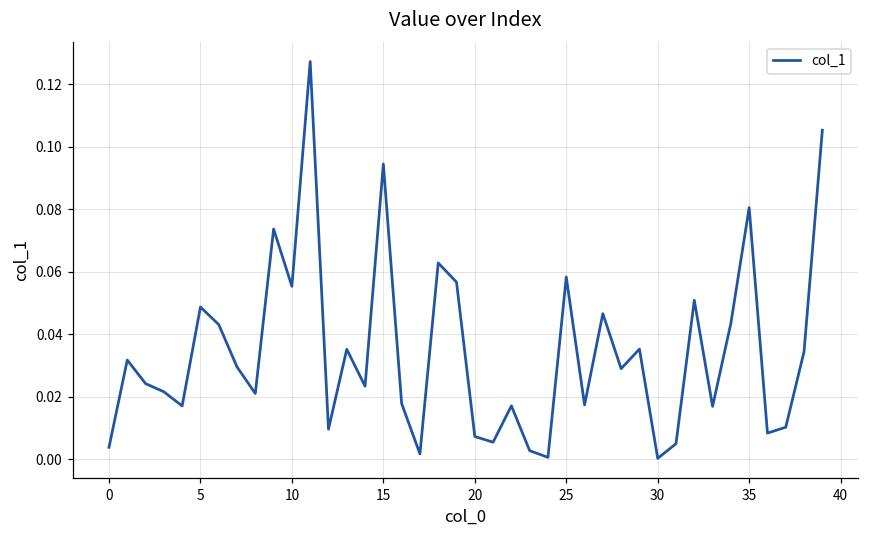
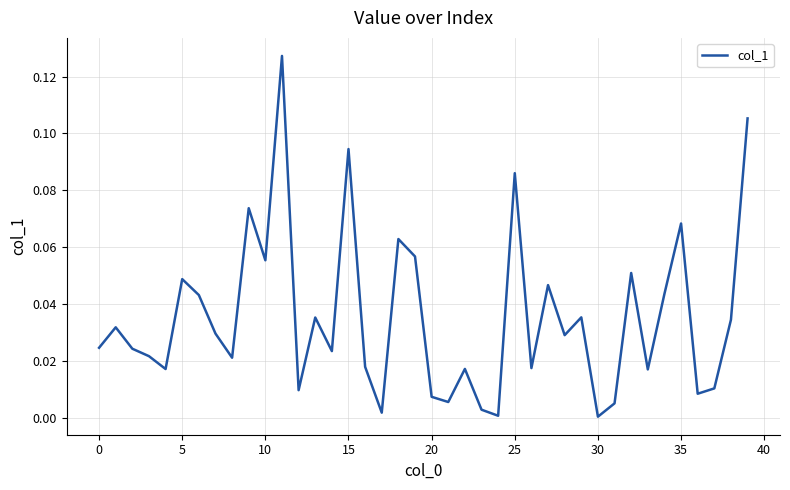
0: 0.004 -> 0.025
25: 0.058 -> 0.086
35: 0.081 -> 0.068
